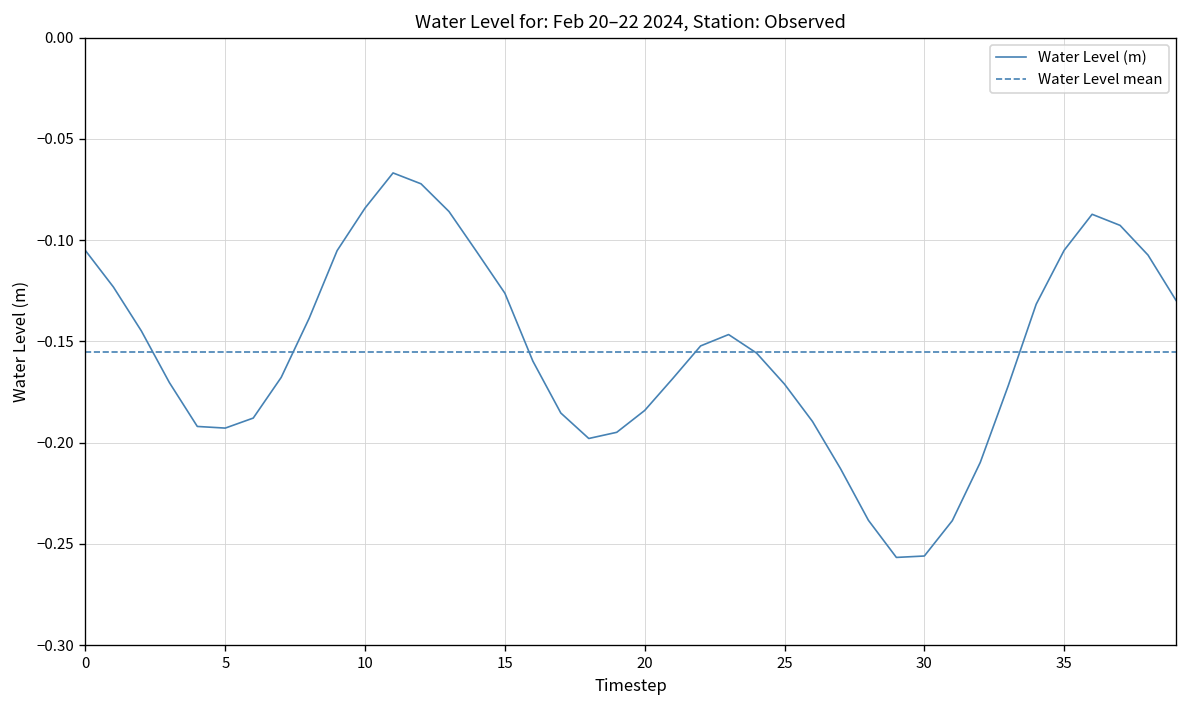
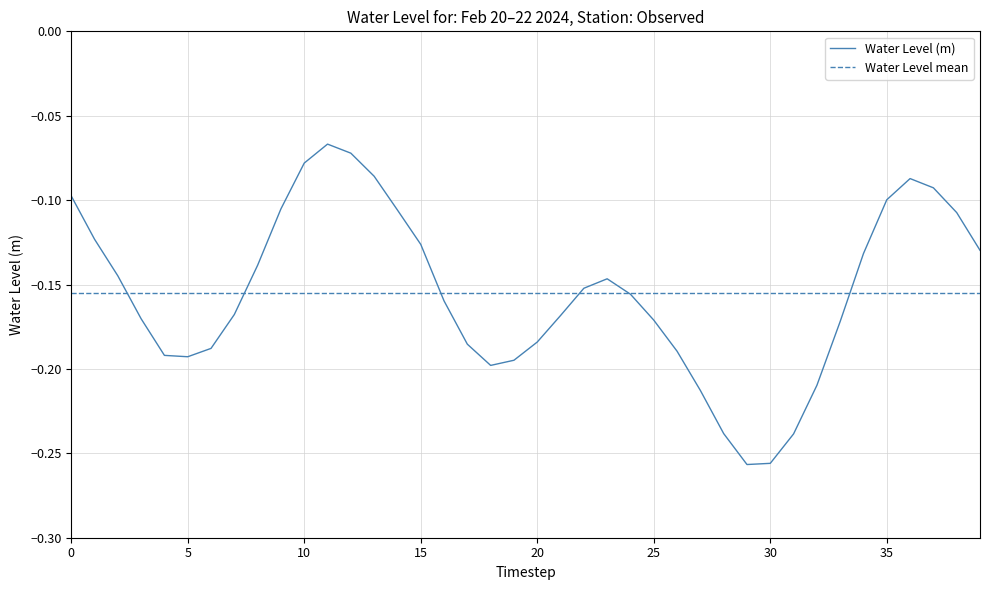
0: -0.105 -> -0.097
10: -0.084 -> -0.078
35: -0.105 -> -0.100
